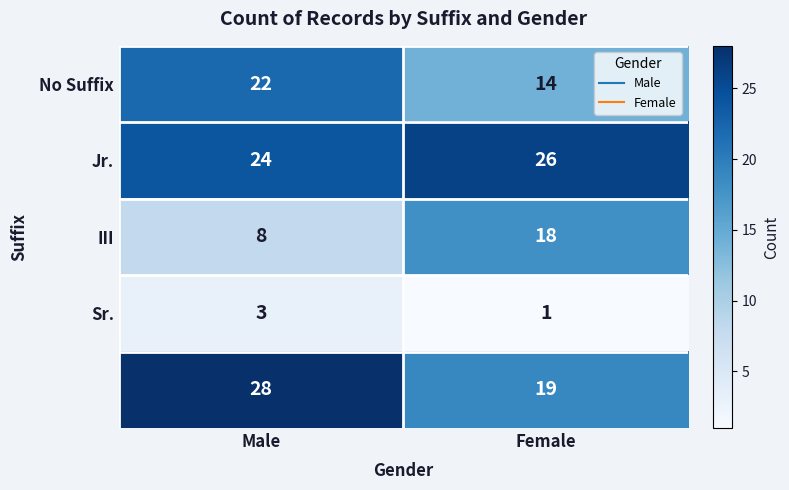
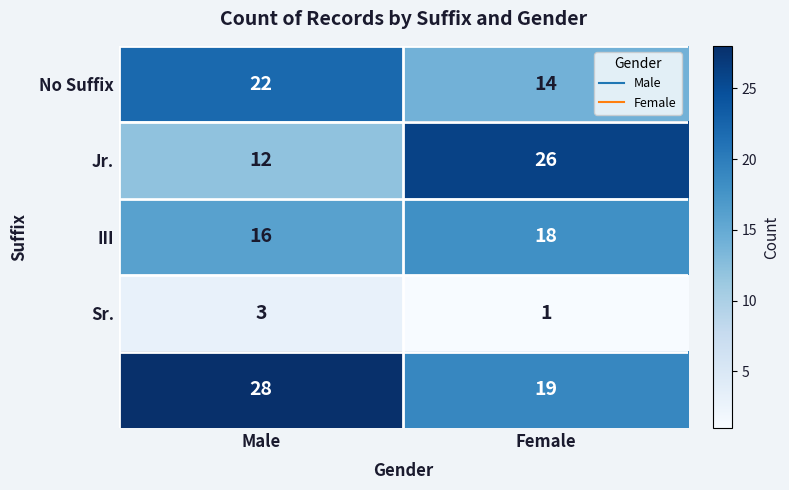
Jr., Male: 24 -> 12
III, Male: 8 -> 16
